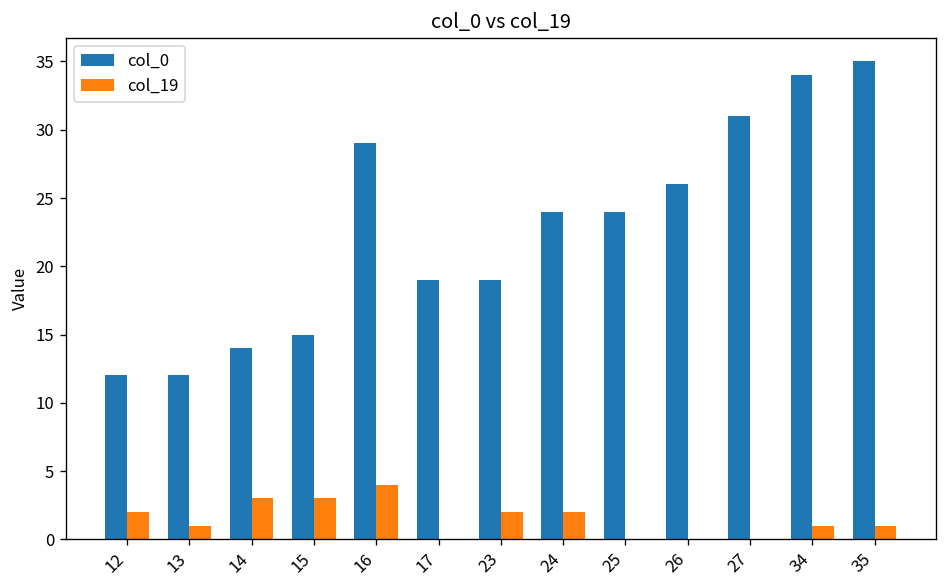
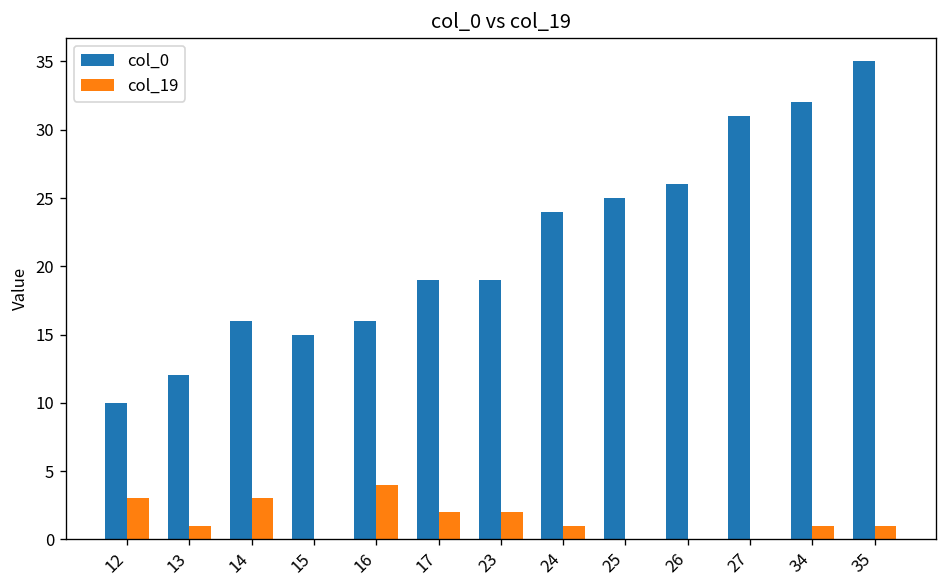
col_0, 12: 12 -> 10
col_19, 12: 2 -> 3
col_0, 14: 14 -> 16
col_19, 15: 3 -> 0
col_0, 16: 29 -> 16
col_19, 17: 0 -> 2
col_19, 24: 2 -> 1
col_0, 25: 24 -> 25
col_0, 34: 34 -> 32
